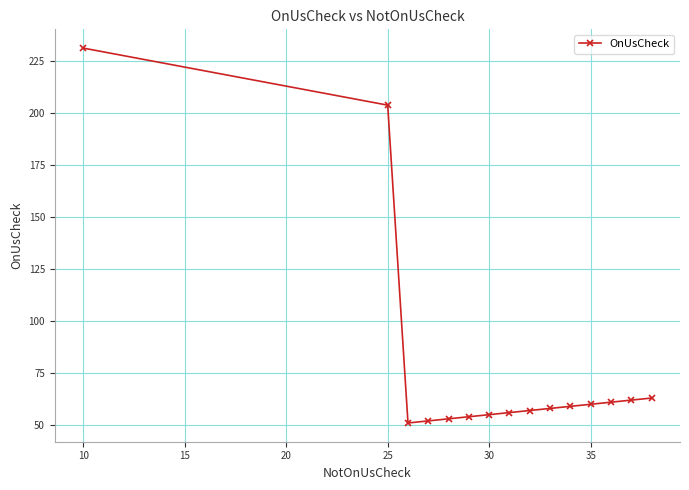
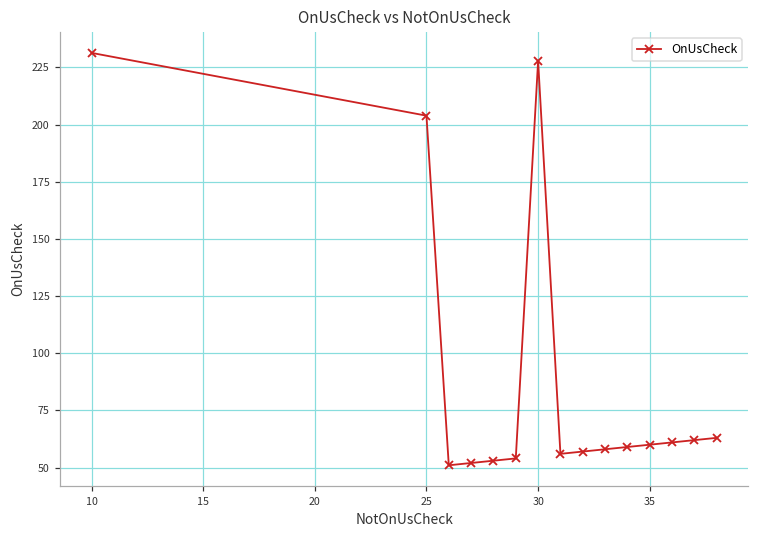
30: 55 -> 228
